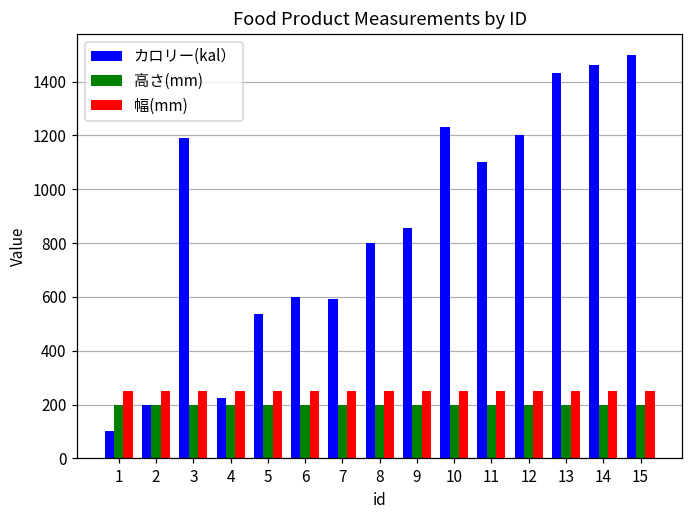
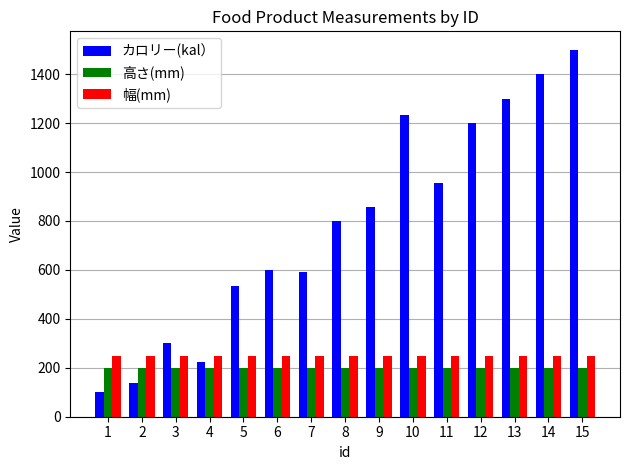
カロリー(kal）, 2: 200 -> 140
カロリー(kal）, 3: 1190 -> 300
カロリー(kal）, 11: 1100 -> 960
カロリー(kal）, 13: 1430 -> 1300
カロリー(kal）, 14: 1460 -> 1400
